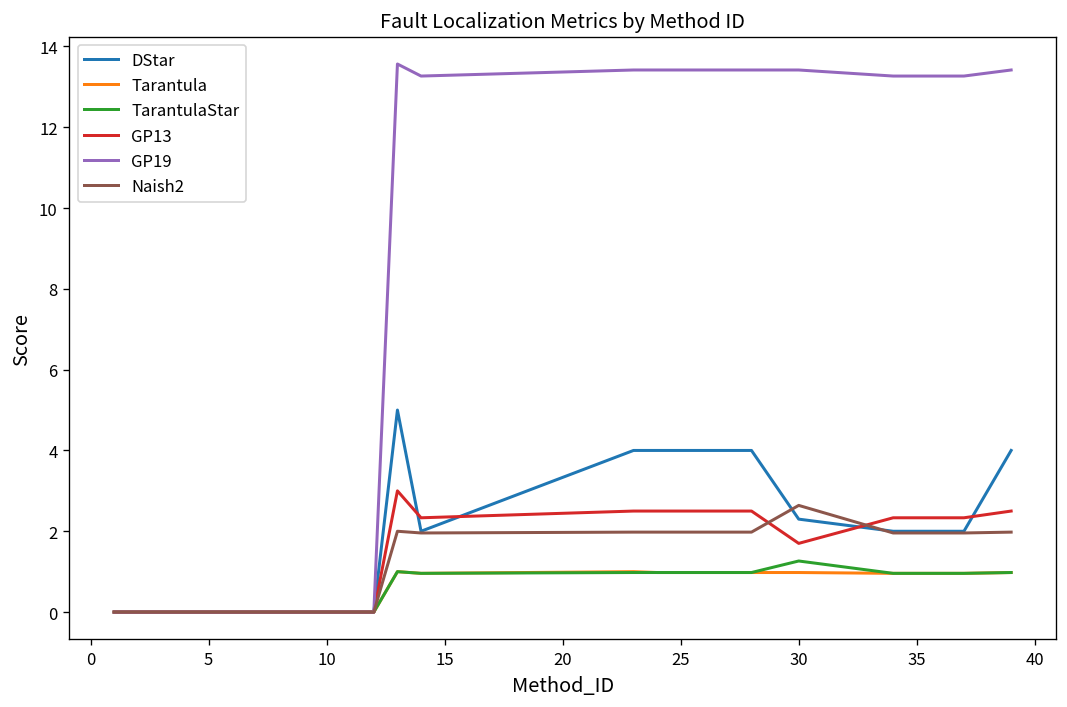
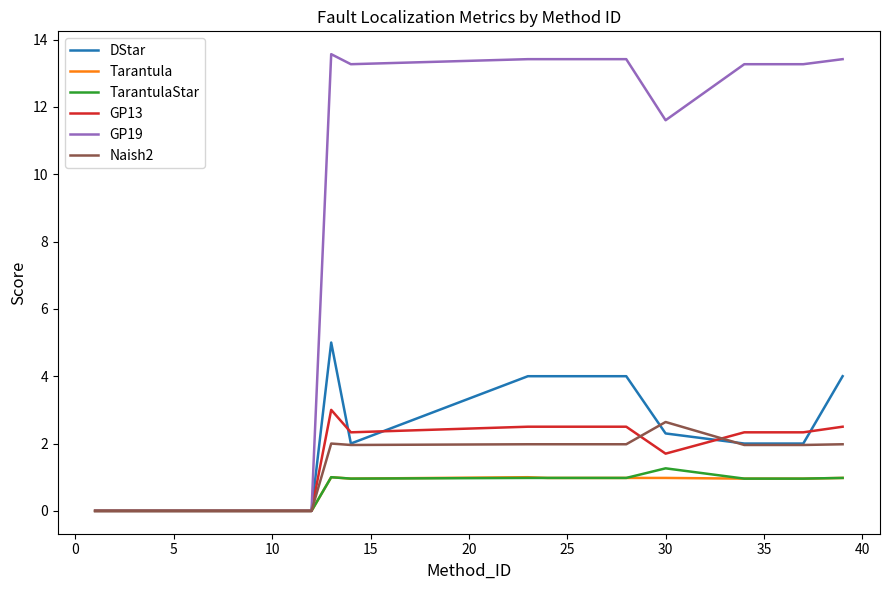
GP19, 30: 13.4 -> 11.6
